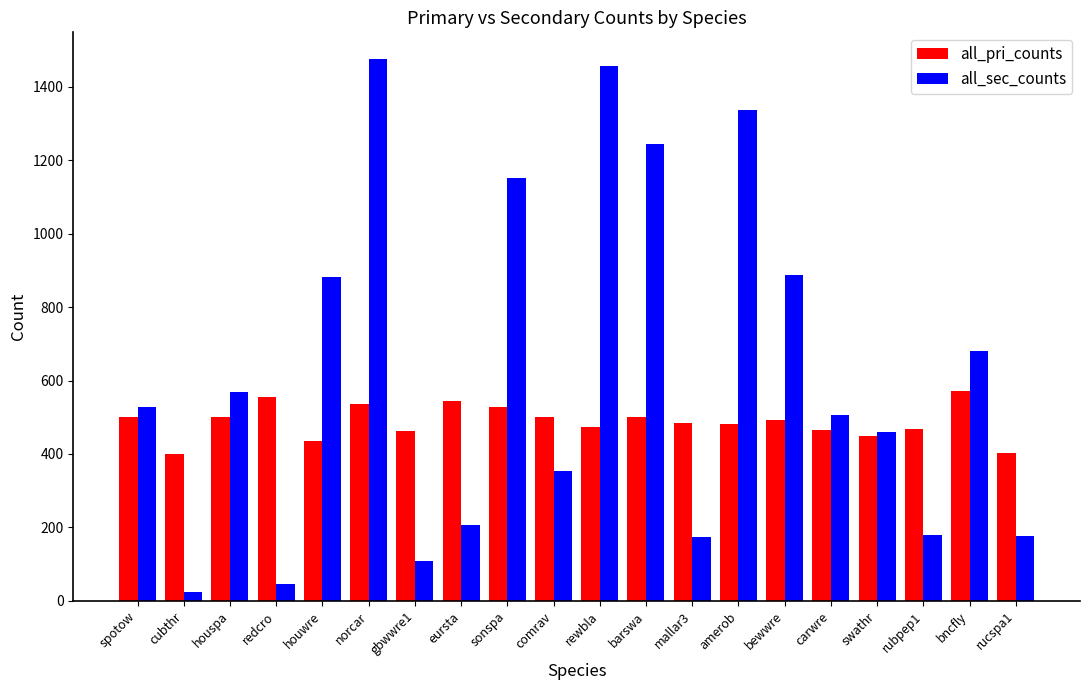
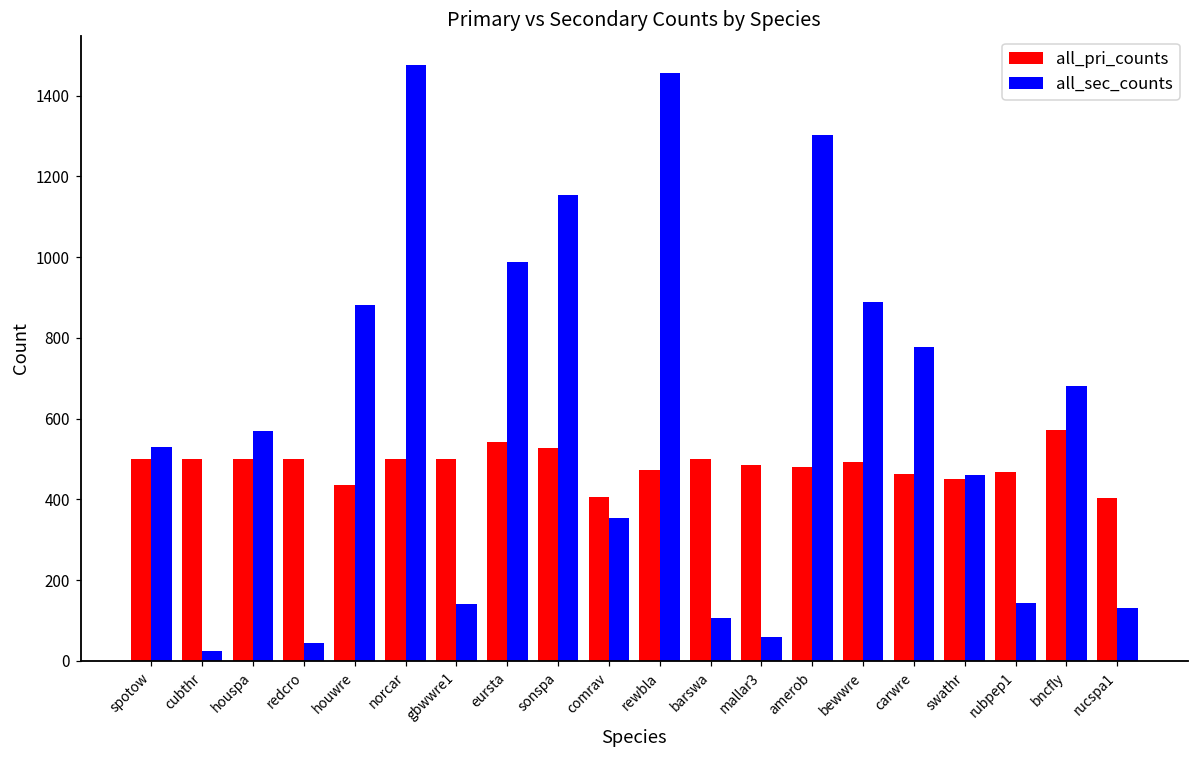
all_pri_counts, cubthr: 400 -> 500
all_pri_counts, redcro: 560 -> 500
all_pri_counts, norcar: 540 -> 500
all_pri_counts, gbwwre1: 460 -> 500
all_sec_counts, gbwwre1: 110 -> 140
all_sec_counts, eursta: 210 -> 990
all_pri_counts, comrav: 500 -> 410
all_sec_counts, barswa: 1250 -> 110
all_sec_counts, mallar3: 180 -> 60
all_sec_counts, amerob: 1340 -> 1300
all_sec_counts, carwre: 510 -> 780
all_sec_counts, rubpep1: 180 -> 140
all_sec_counts, rucspa1: 180 -> 130
